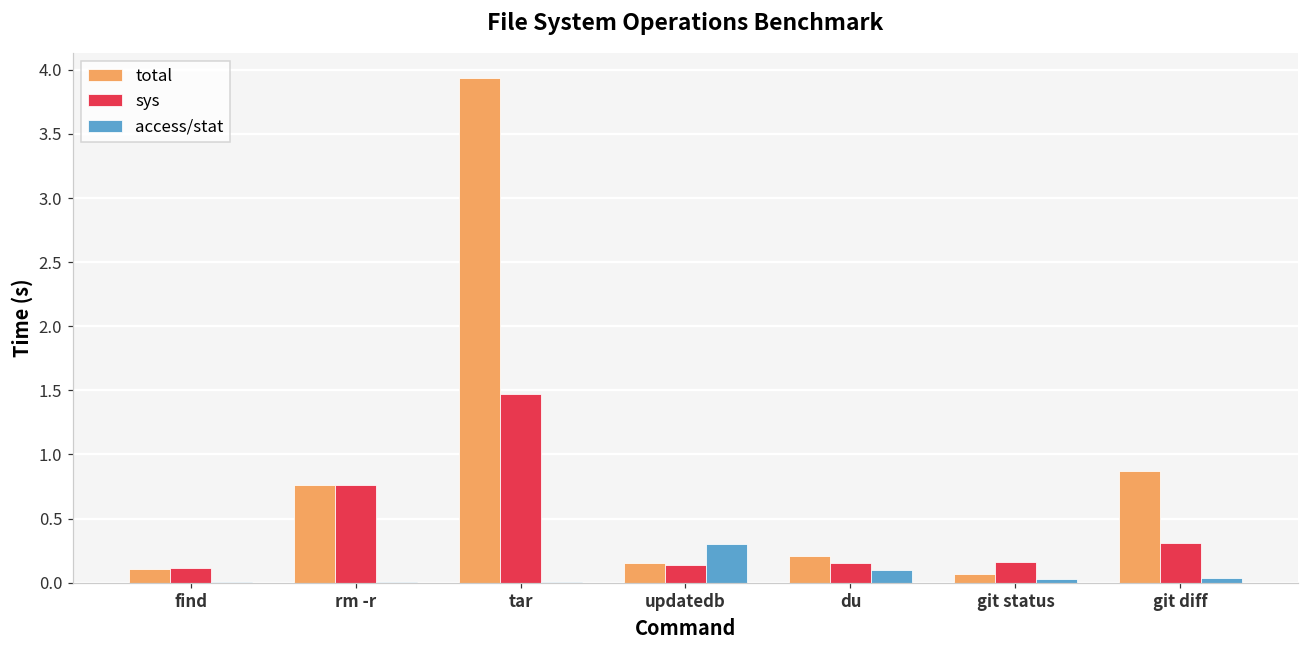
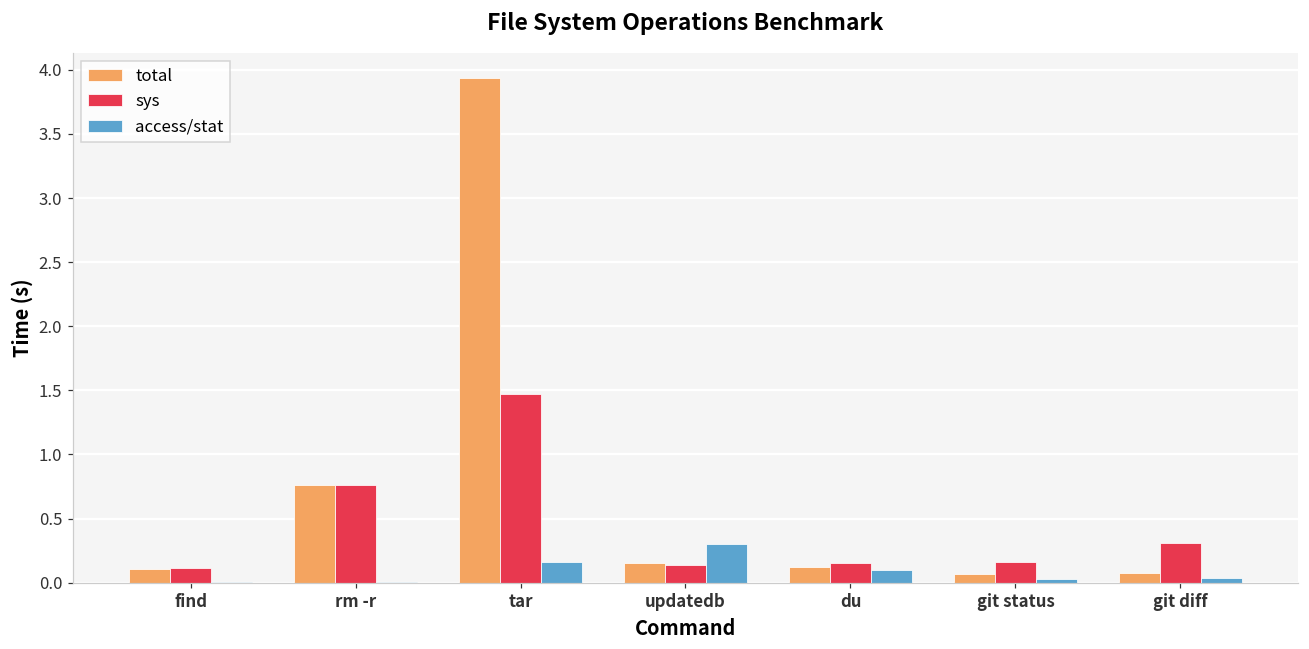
access/stat, tar: 0.00 -> 0.16
total, du: 0.21 -> 0.12
total, git diff: 0.87 -> 0.07
